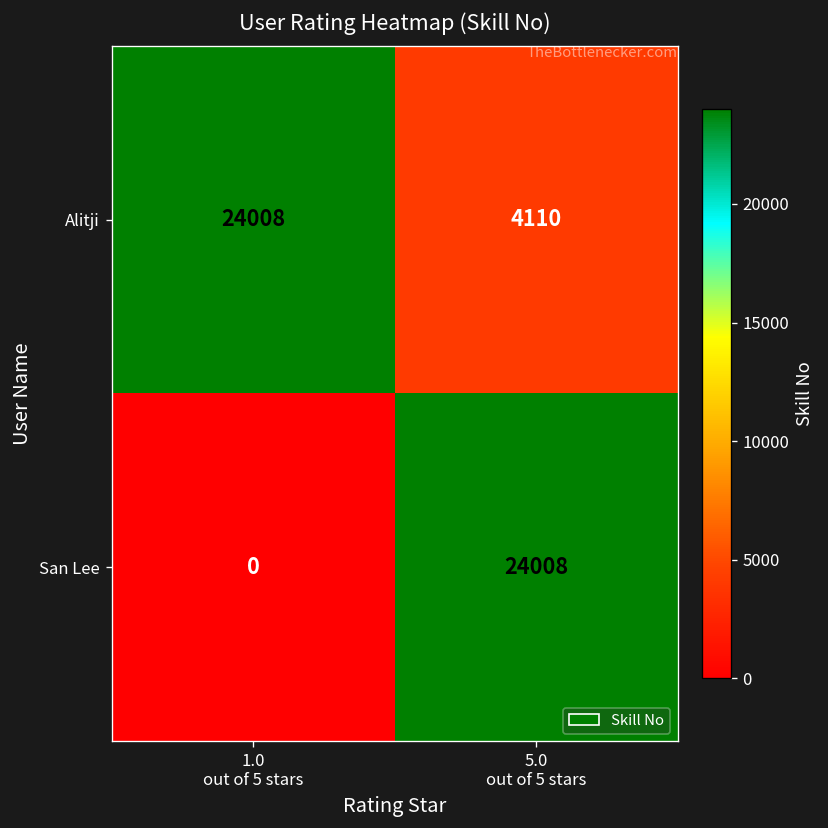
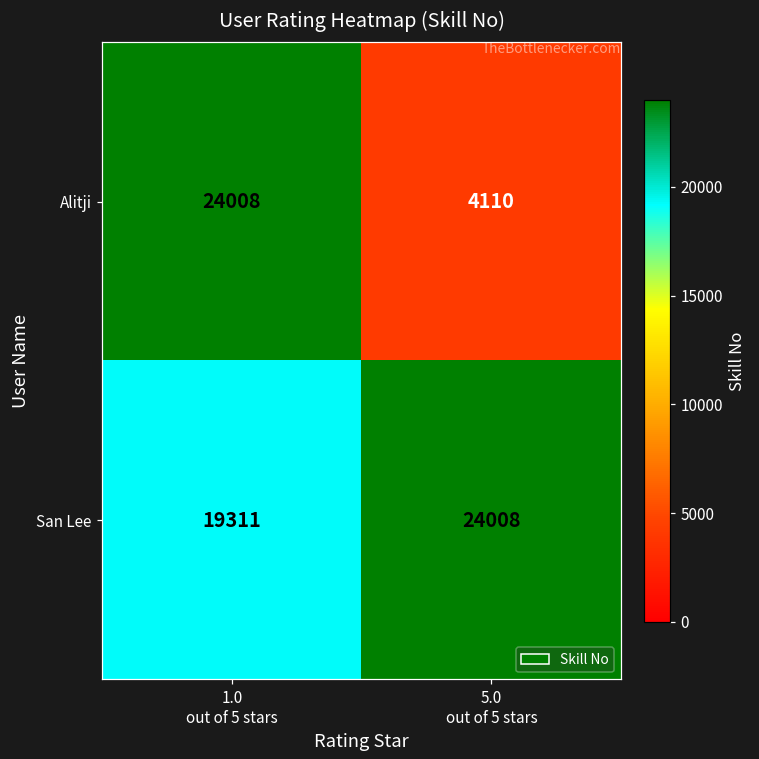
San Lee, 1.0 out of 5 stars: 0 -> 19311
